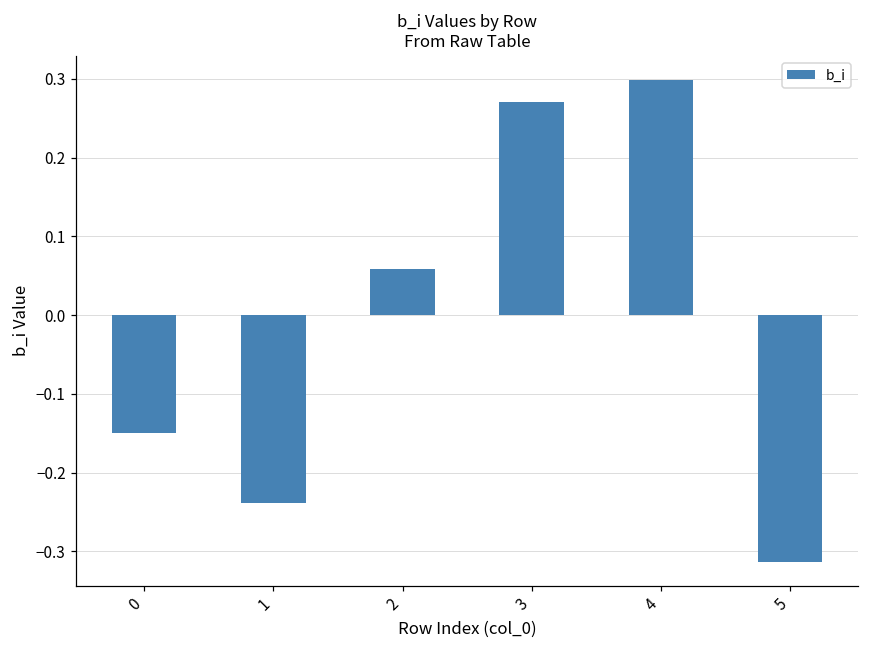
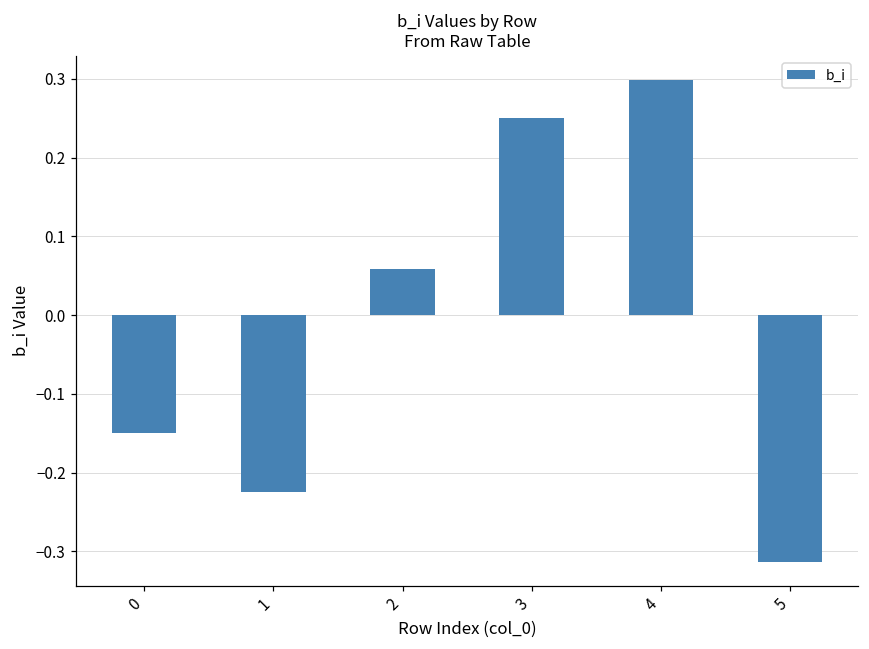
1: -0.24 -> -0.22
3: 0.27 -> 0.25
